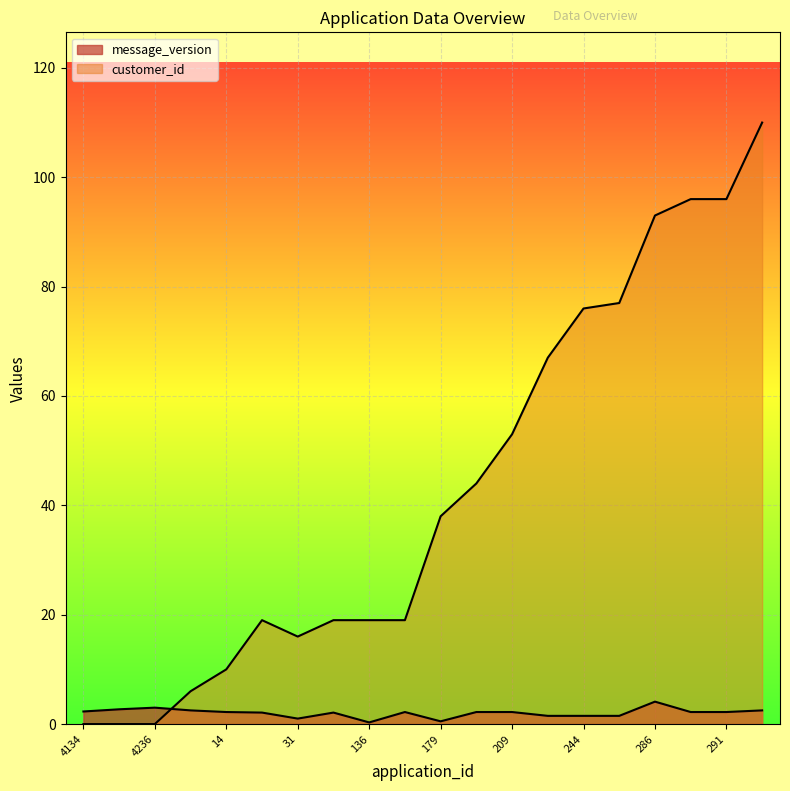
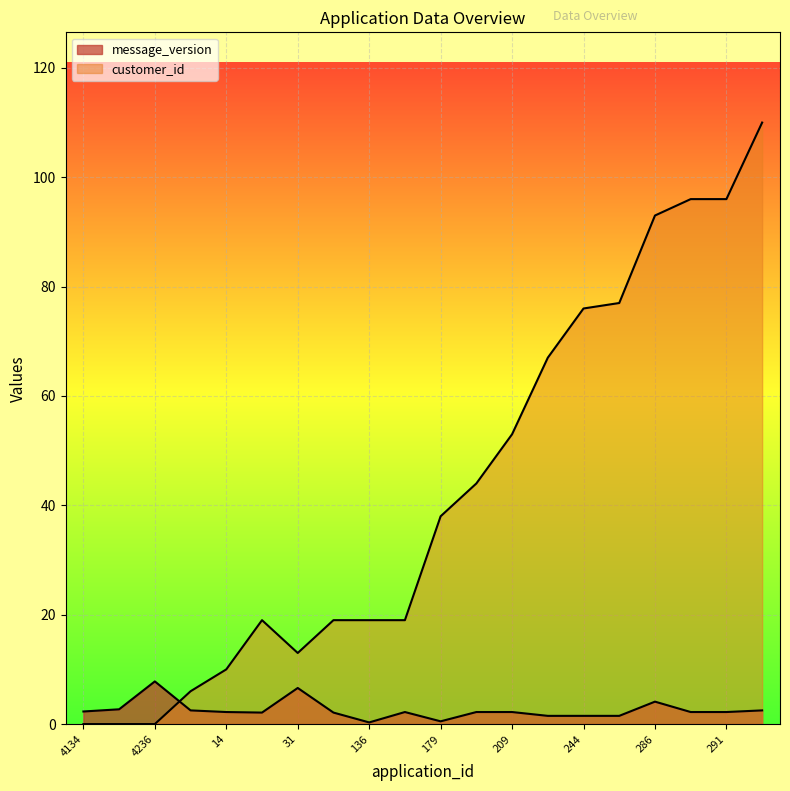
message_version, 4236: 3 -> 8
message_version, 31: 1 -> 7
customer_id, 31: 16 -> 13
